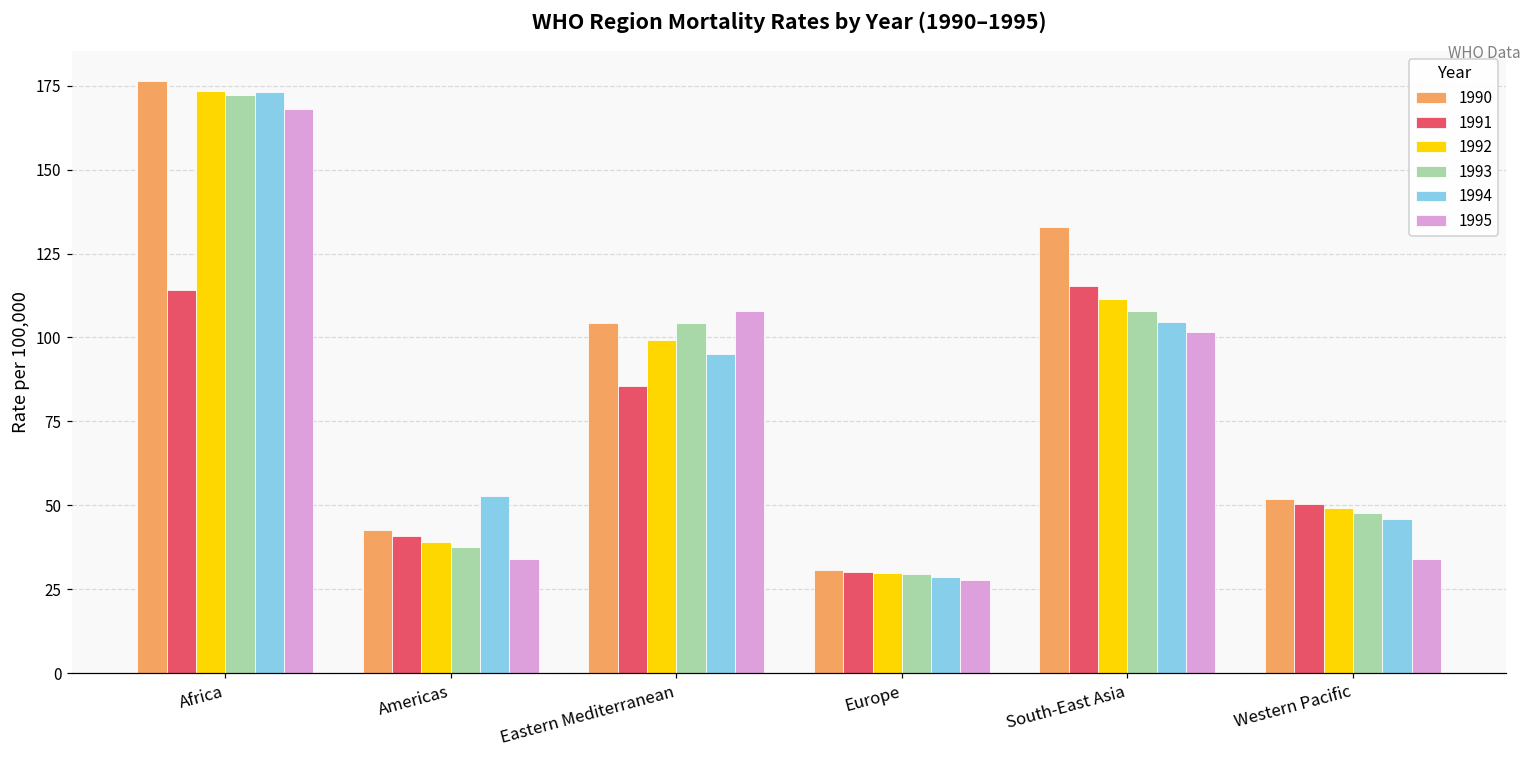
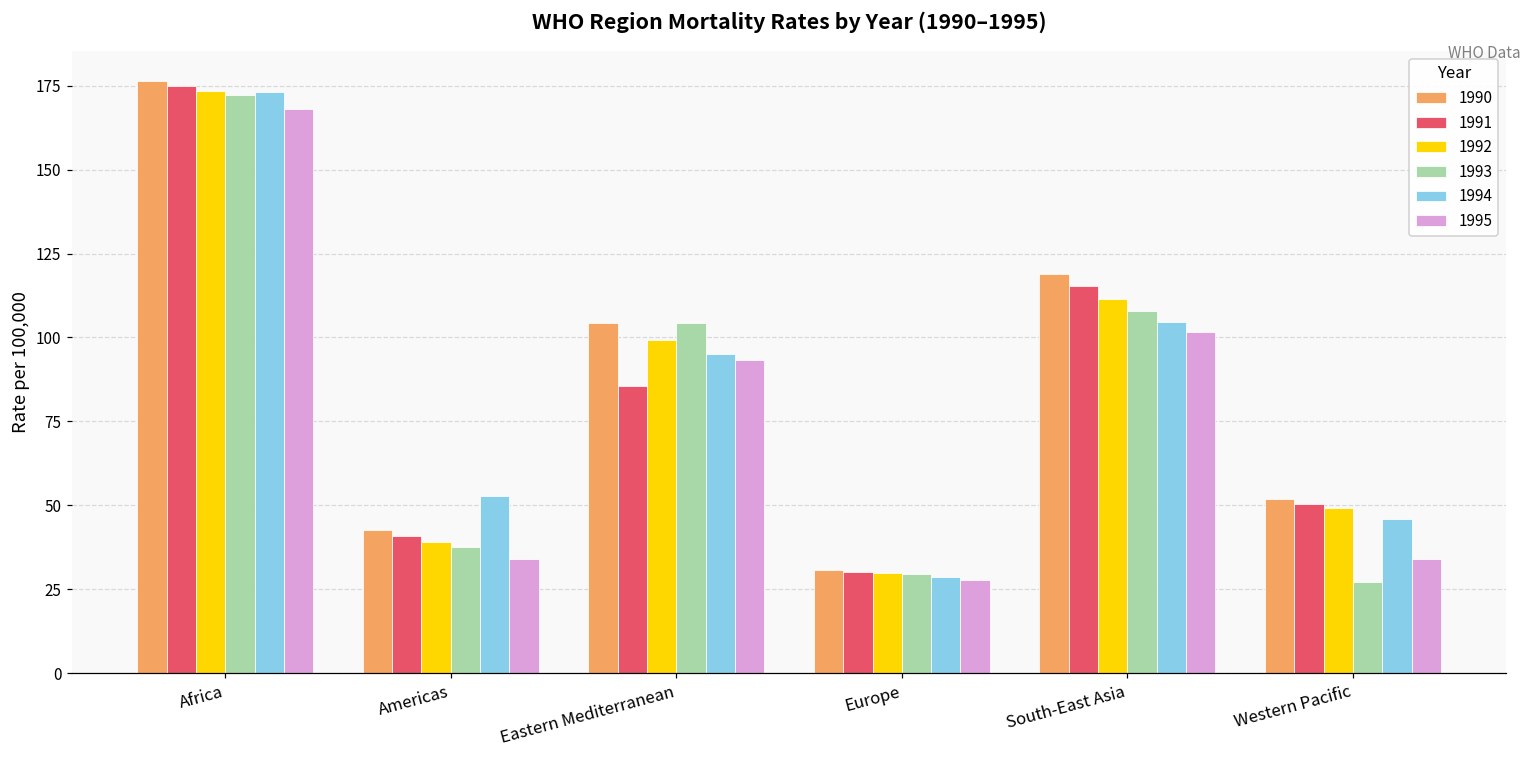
1991, Africa: 114 -> 175
1995, Eastern Mediterranean: 108 -> 93
1990, South-East Asia: 133 -> 119
1993, Western Pacific: 48 -> 27
